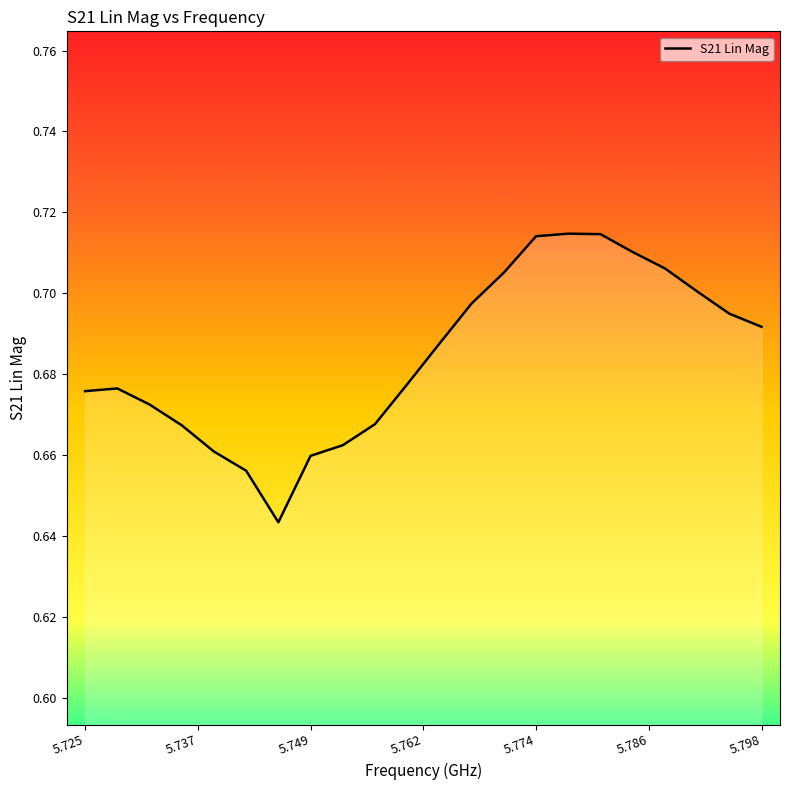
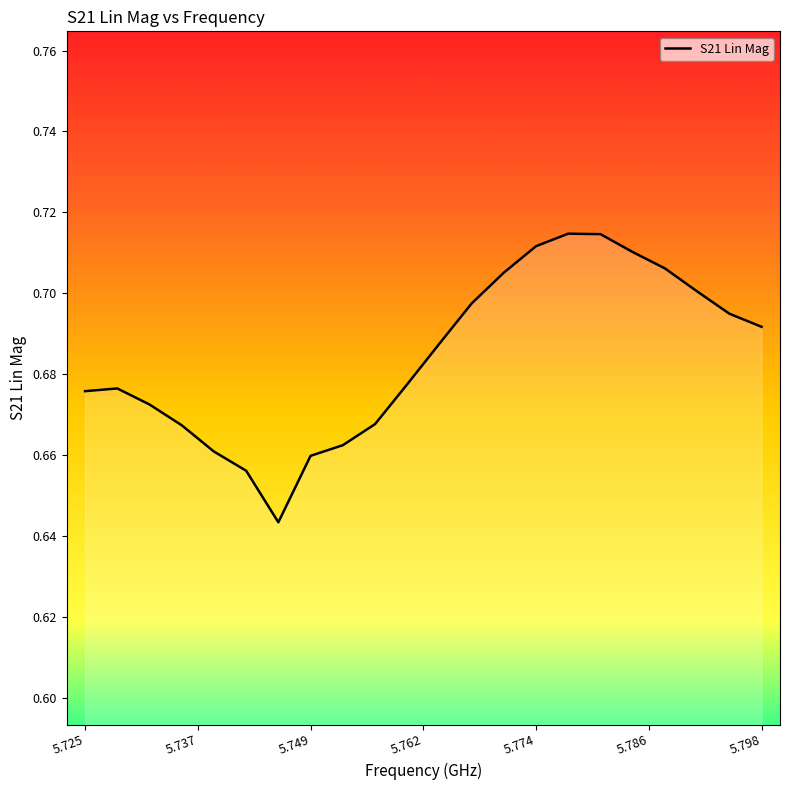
5.774: 0.714 -> 0.712
